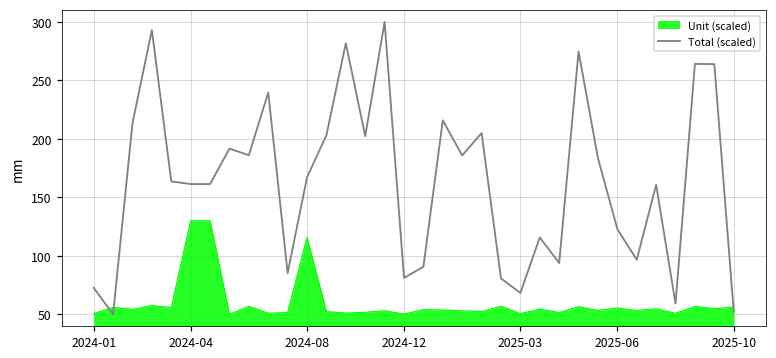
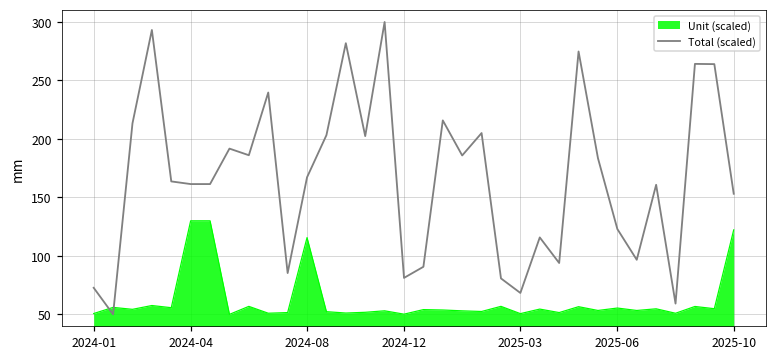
Unit (scaled), 2025-10: 56 -> 122
Total (scaled), 2025-10: 52 -> 153
